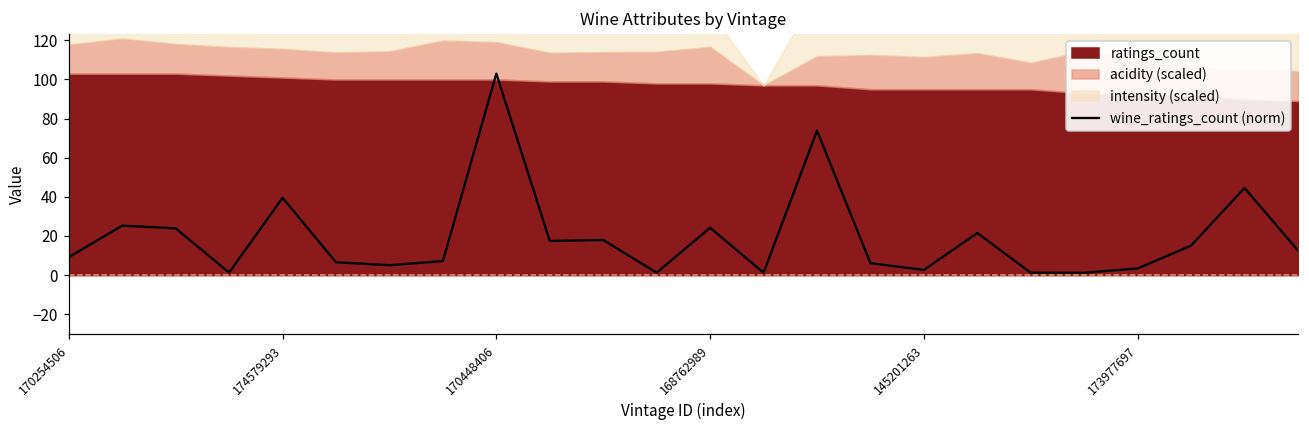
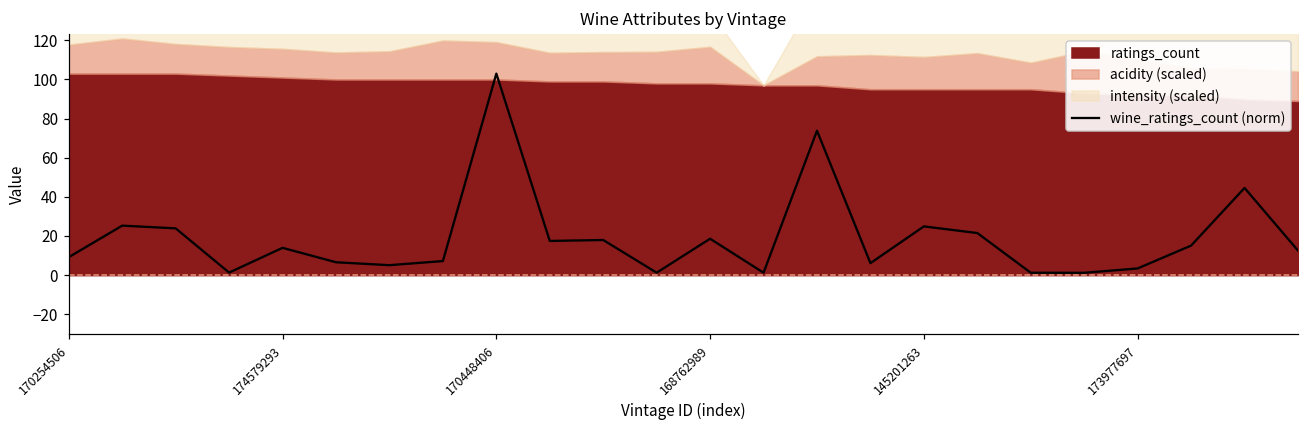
wine_ratings_count (norm), 174579293: 40 -> 14
wine_ratings_count (norm), 168762989: 24 -> 19
wine_ratings_count (norm), 145201263: 3 -> 25
